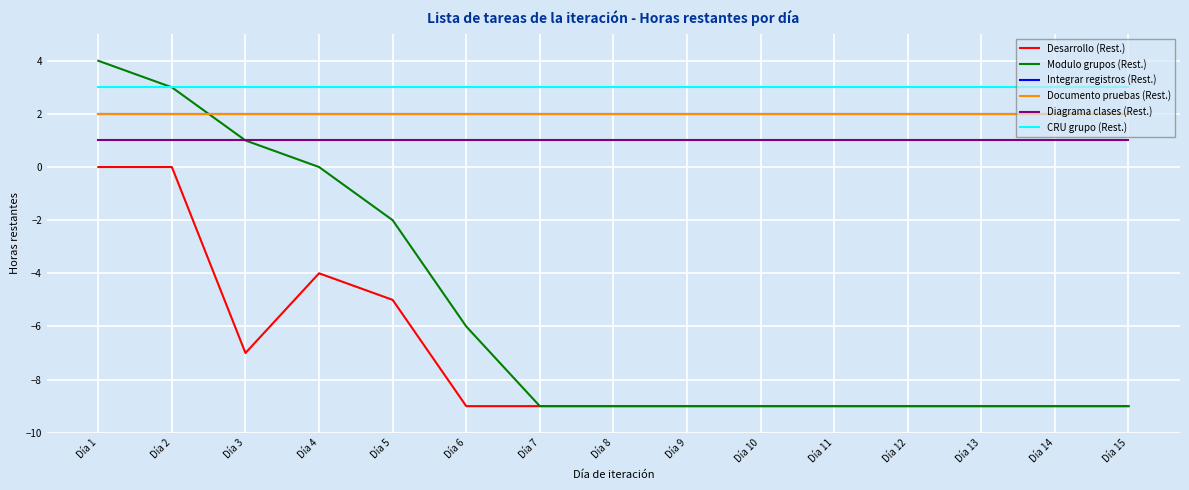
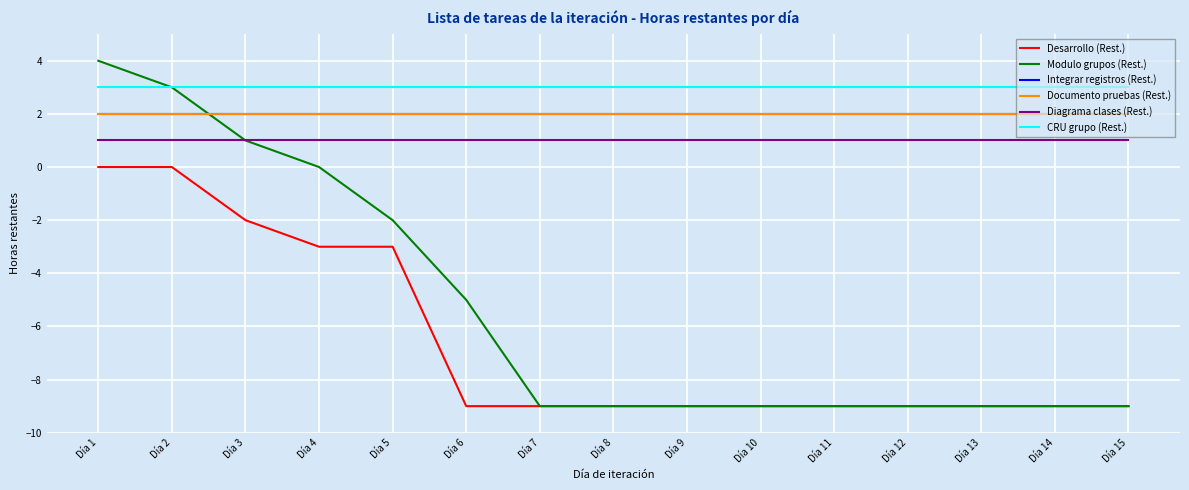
Desarrollo (Rest.), Día 3: -7 -> -2
Desarrollo (Rest.), Día 4: -4 -> -3
Desarrollo (Rest.), Día 5: -5 -> -3
Modulo grupos (Rest.), Día 6: -6 -> -5
